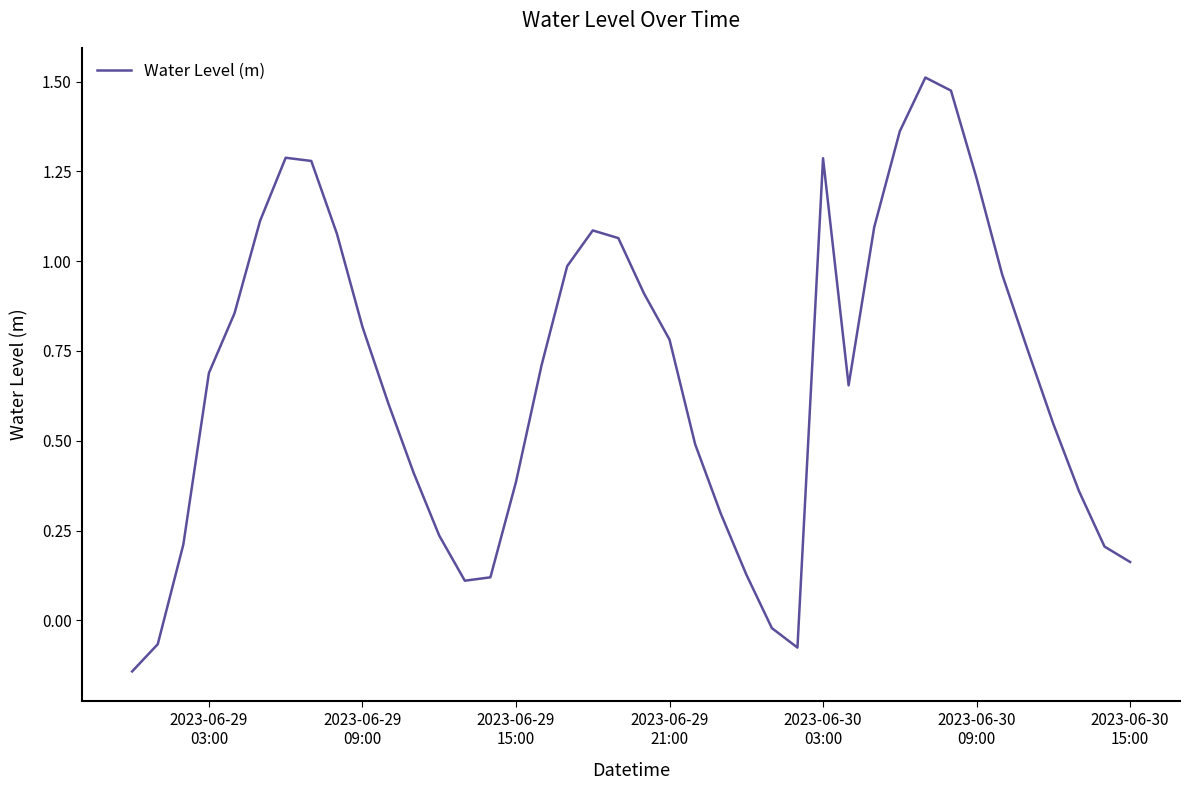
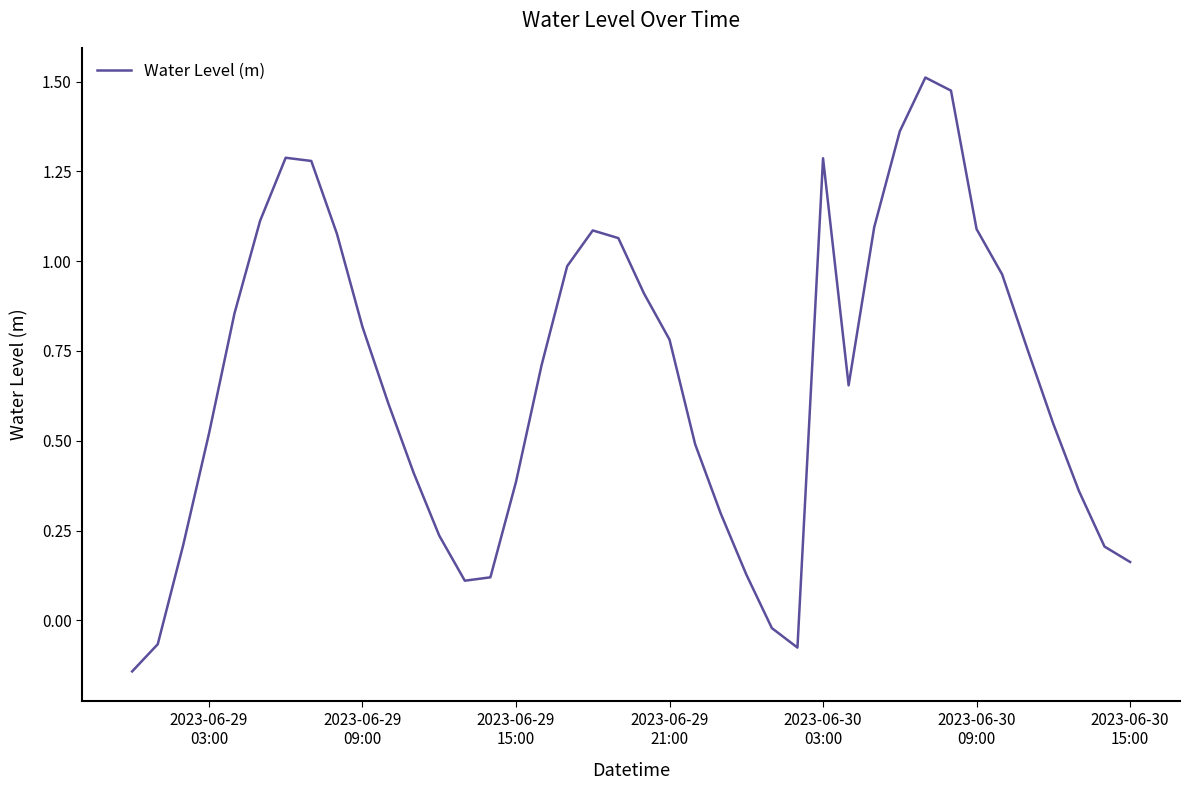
2023-06-29 03:00: 0.69 -> 0.52
2023-06-30 09:00: 1.23 -> 1.09
